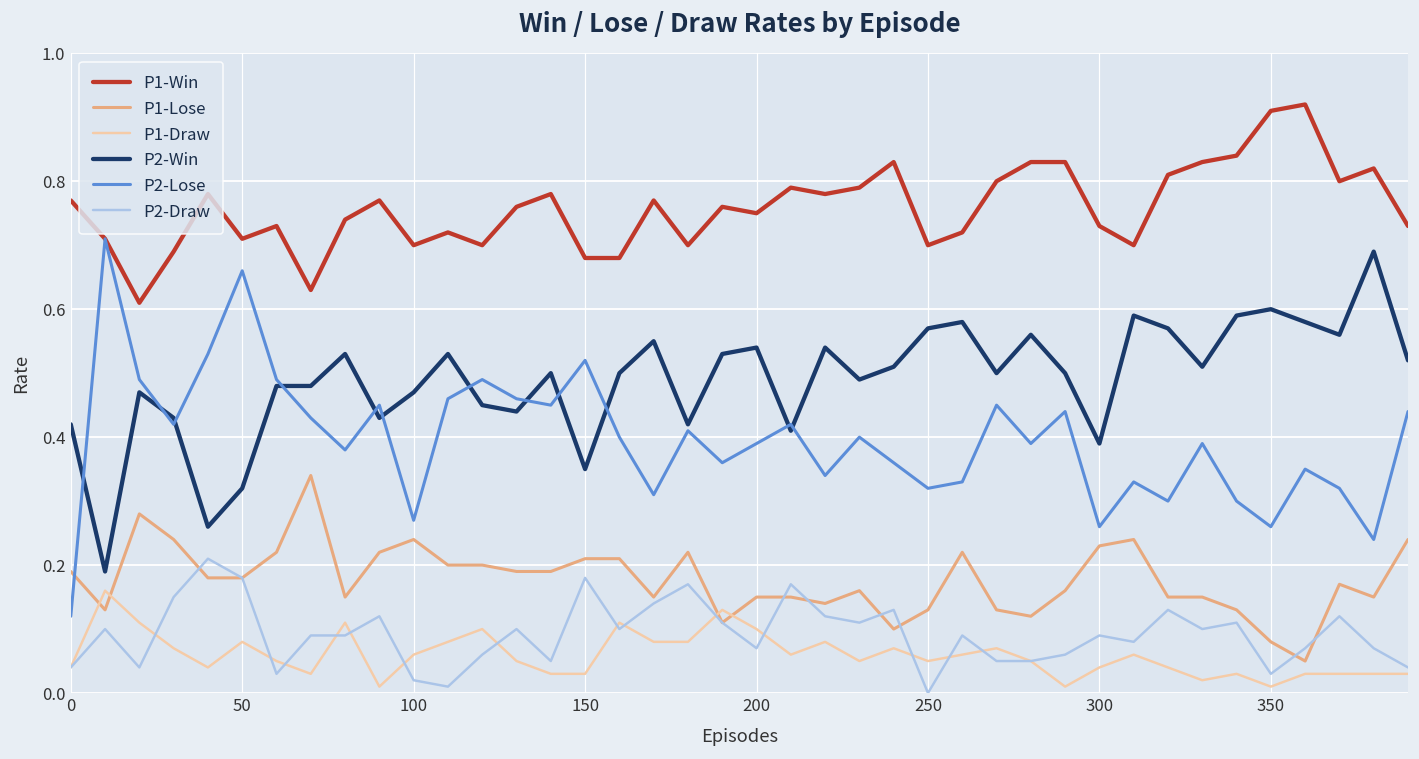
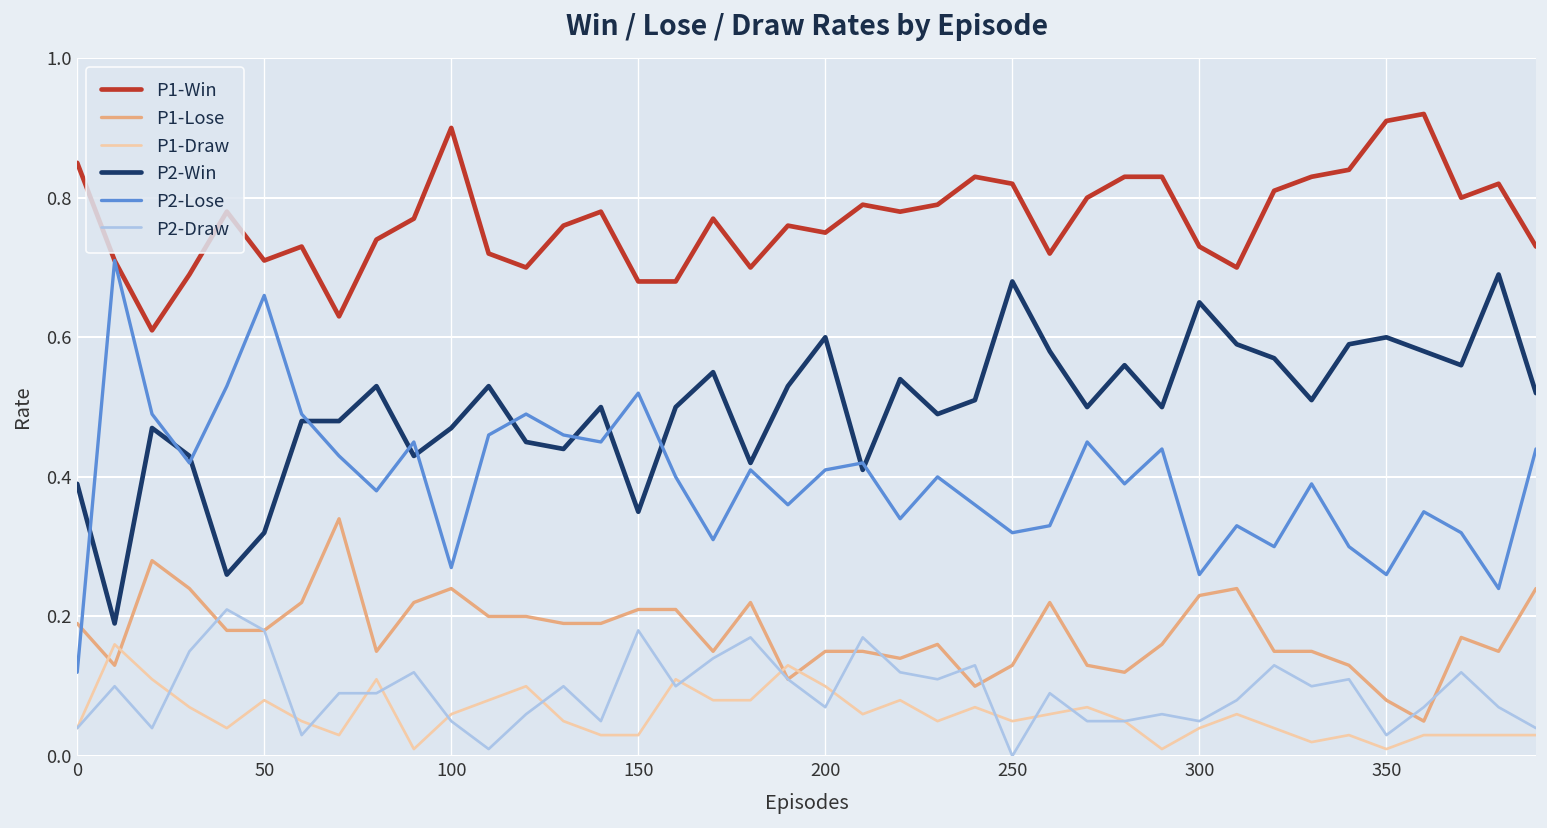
P1-Win, 0: 0.77 -> 0.85
P2-Win, 0: 0.42 -> 0.39
P1-Win, 100: 0.7 -> 0.9
P2-Draw, 100: 0.02 -> 0.05
P2-Win, 200: 0.54 -> 0.60
P2-Lose, 200: 0.39 -> 0.41
P1-Win, 250: 0.70 -> 0.82
P2-Win, 250: 0.57 -> 0.68
P2-Win, 300: 0.39 -> 0.65
P2-Draw, 300: 0.09 -> 0.05
